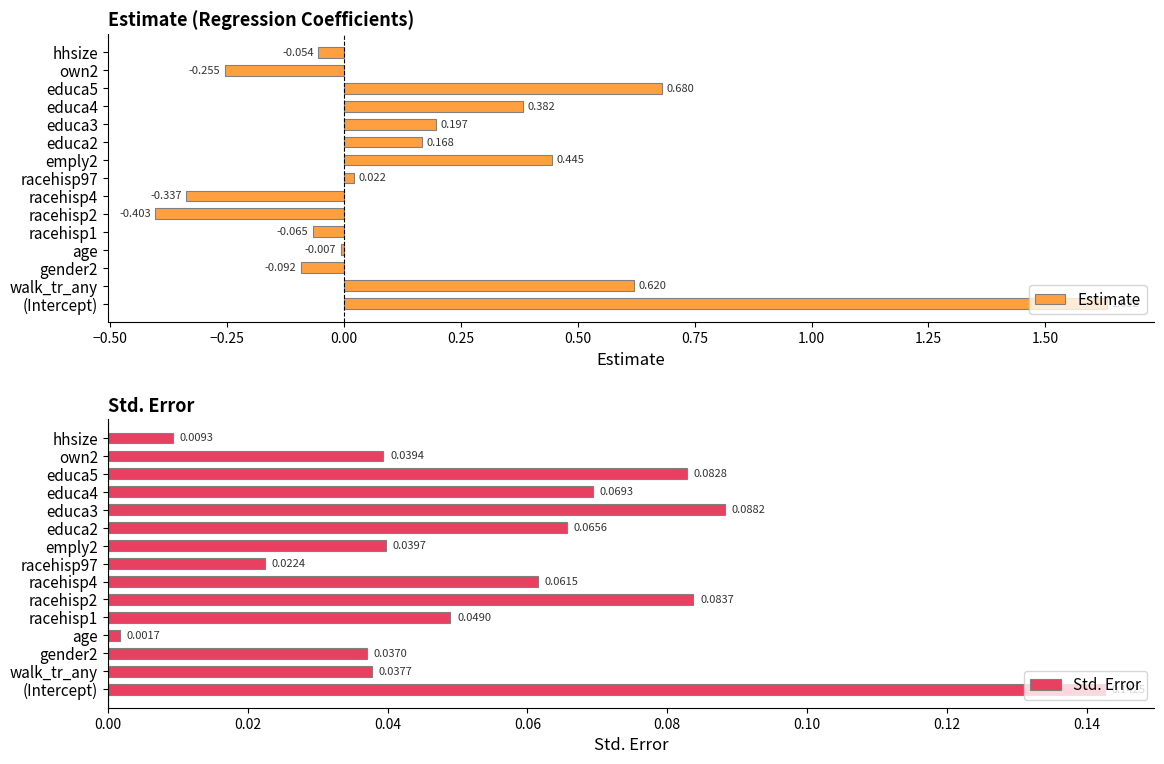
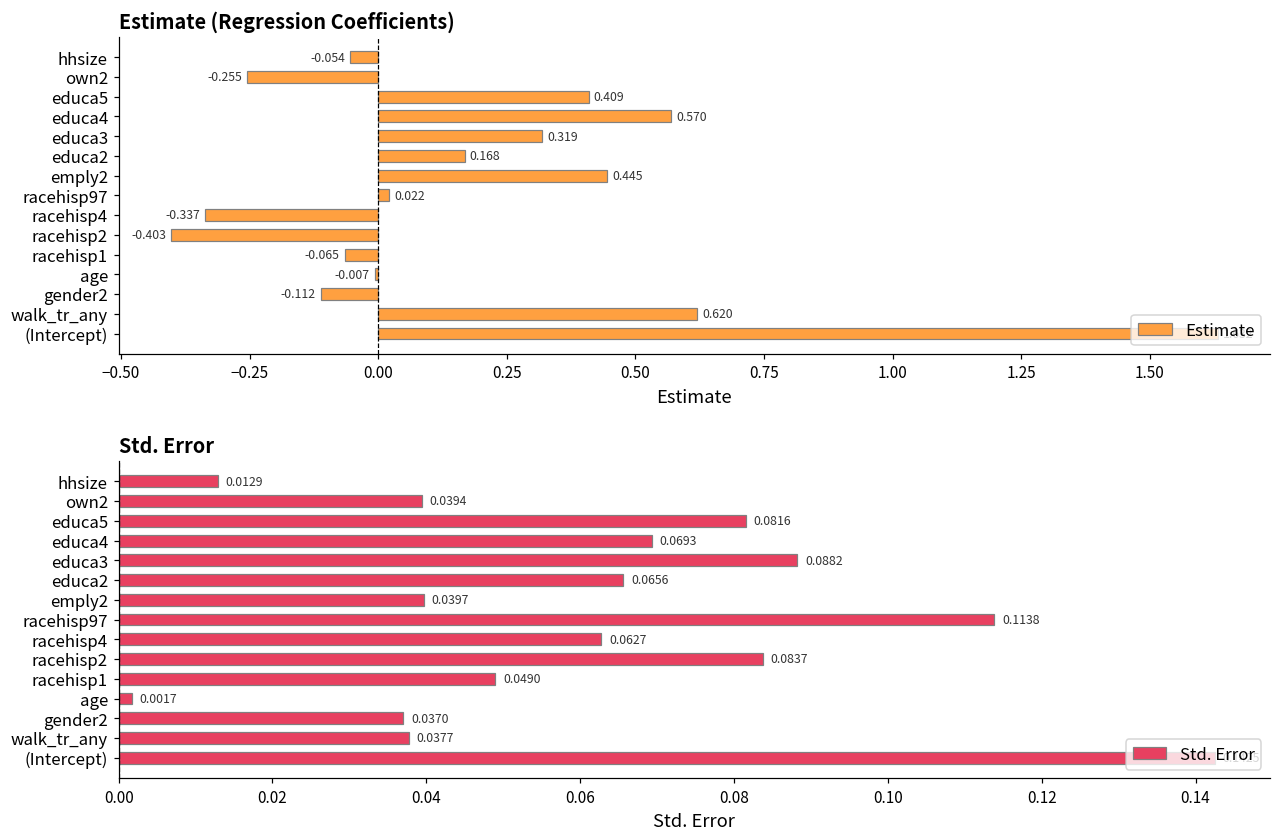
Estimate (Regression Coefficients), educa5: 0.680 -> 0.409
Estimate (Regression Coefficients), educa4: 0.382 -> 0.570
Estimate (Regression Coefficients), educa3: 0.197 -> 0.319
Estimate (Regression Coefficients), gender2: -0.092 -> -0.112
Std. Error, hhsize: 0.0093 -> 0.0129
Std. Error, educa5: 0.0828 -> 0.0816
Std. Error, racehisp97: 0.0224 -> 0.1138
Std. Error, racehisp4: 0.0615 -> 0.0627
